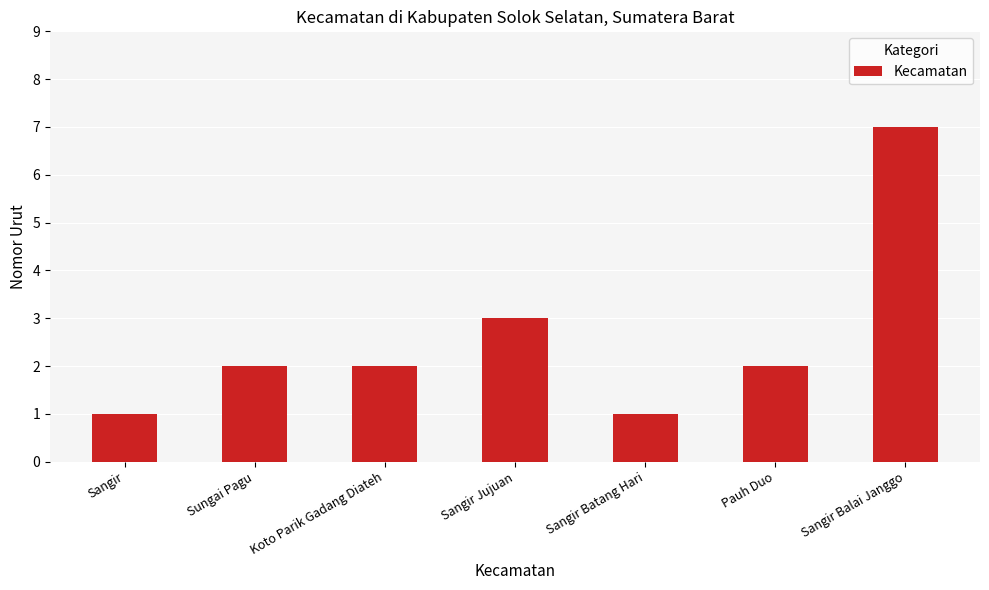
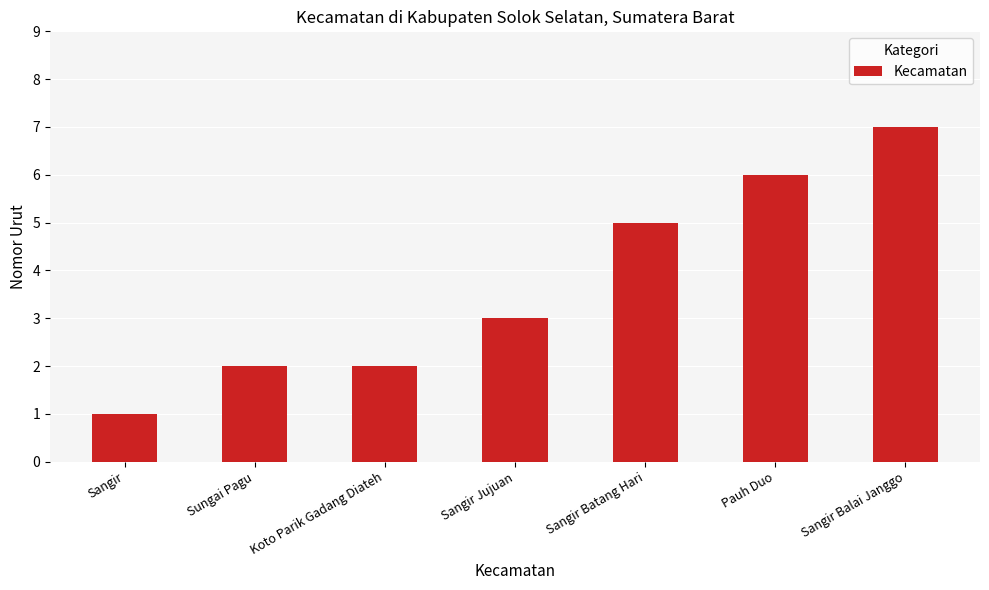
Sangir Batang Hari: 1 -> 5
Pauh Duo: 2 -> 6
